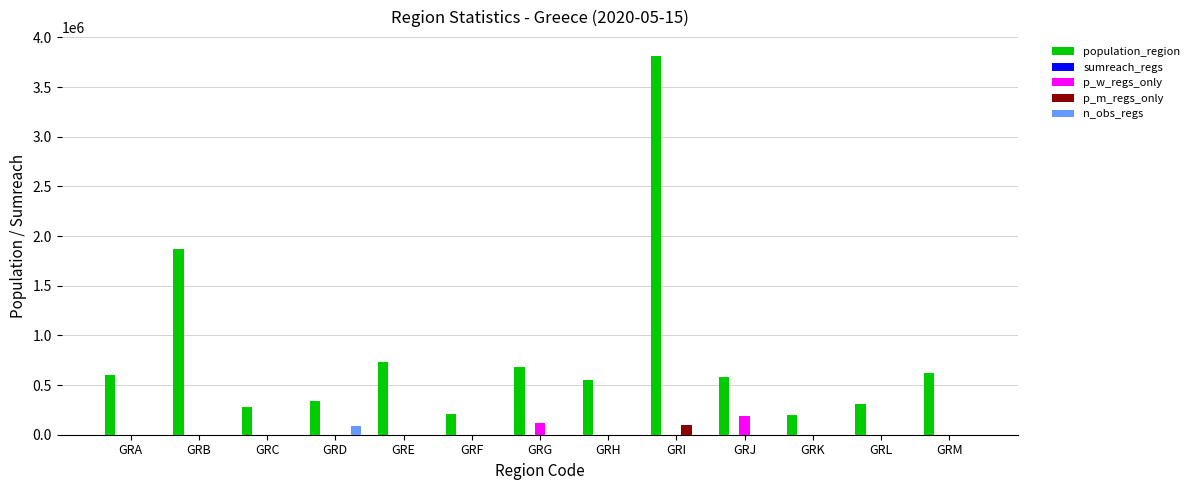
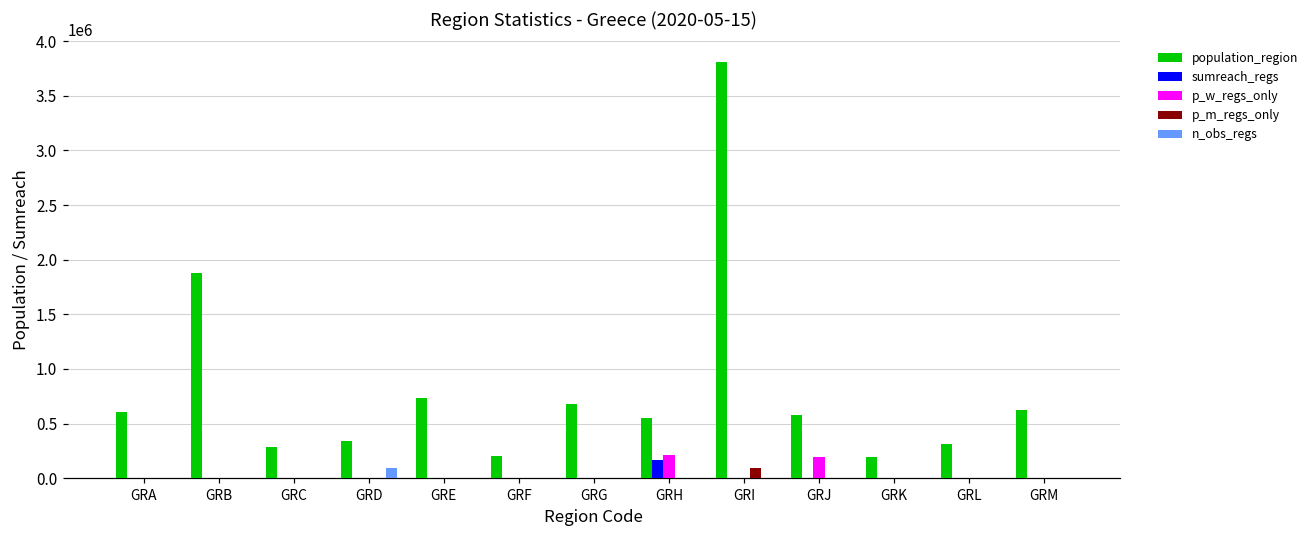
p_w_regs_only, GRG: 100000 -> 0
sumreach_regs, GRH: 0 -> 200000
p_w_regs_only, GRH: 0 -> 200000
